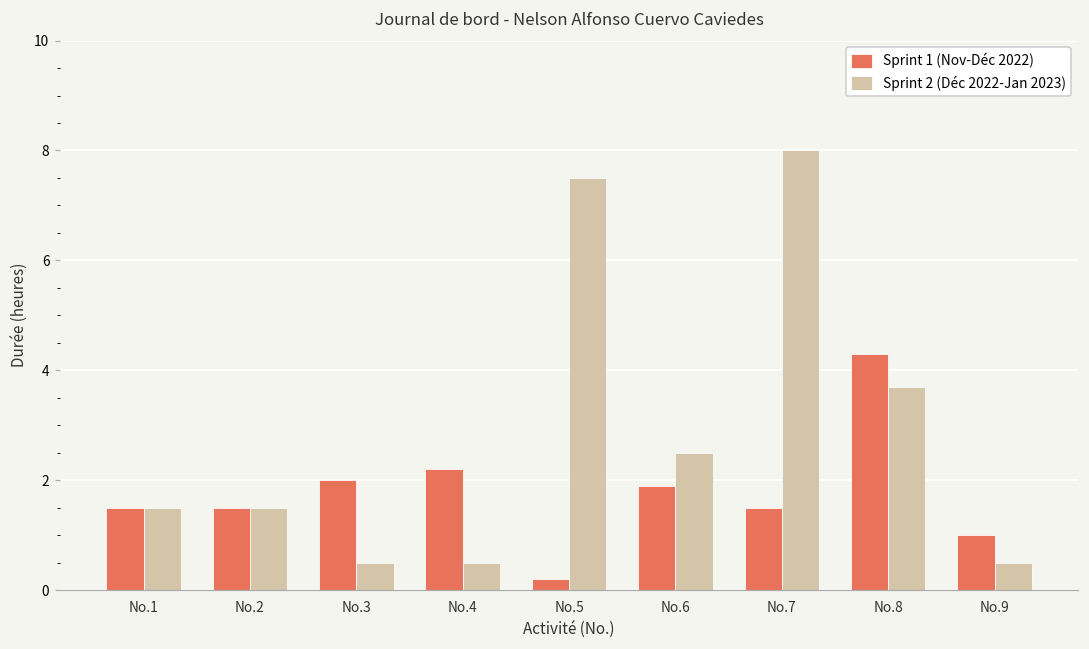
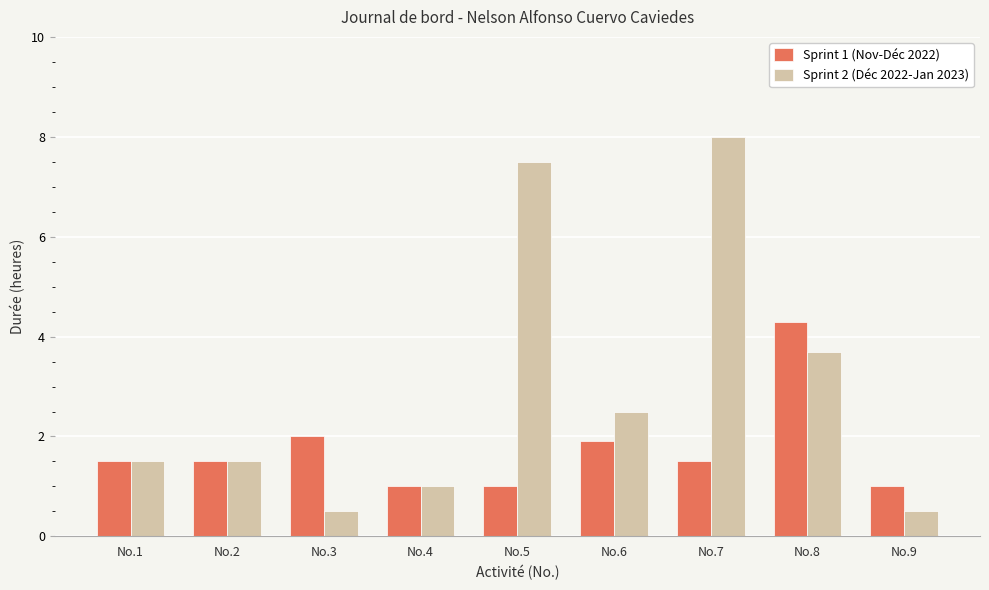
Sprint 1 (Nov-Déc 2022), No.4: 2.2 -> 1.0
Sprint 2 (Déc 2022-Jan 2023), No.4: 0.5 -> 1.0
Sprint 1 (Nov-Déc 2022), No.5: 0.2 -> 1.0
